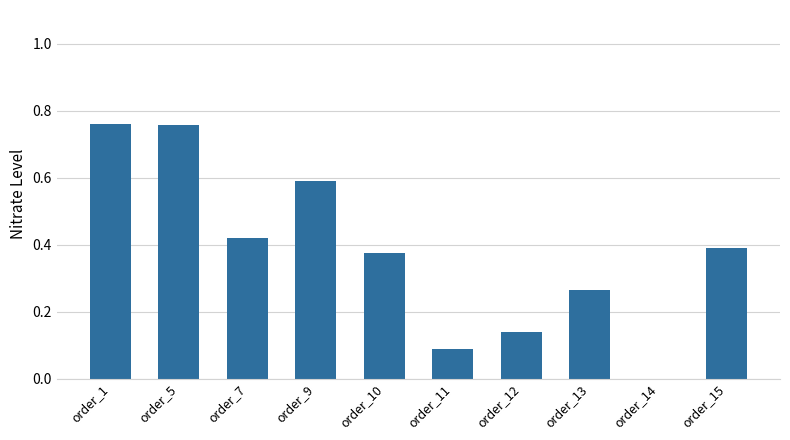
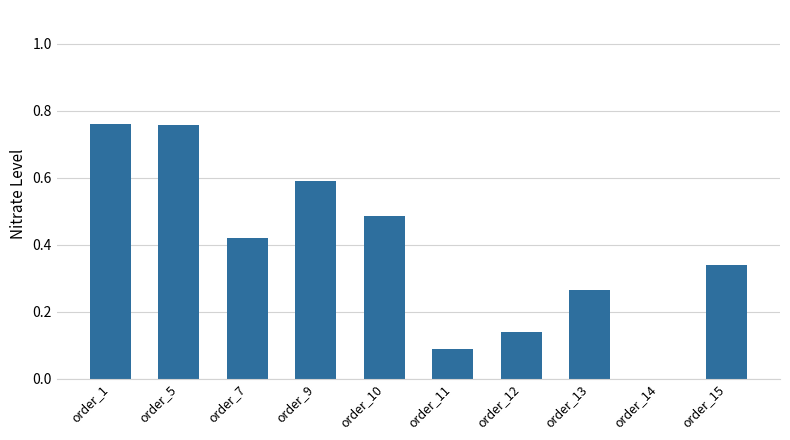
order_10: 0.38 -> 0.49
order_15: 0.39 -> 0.34
